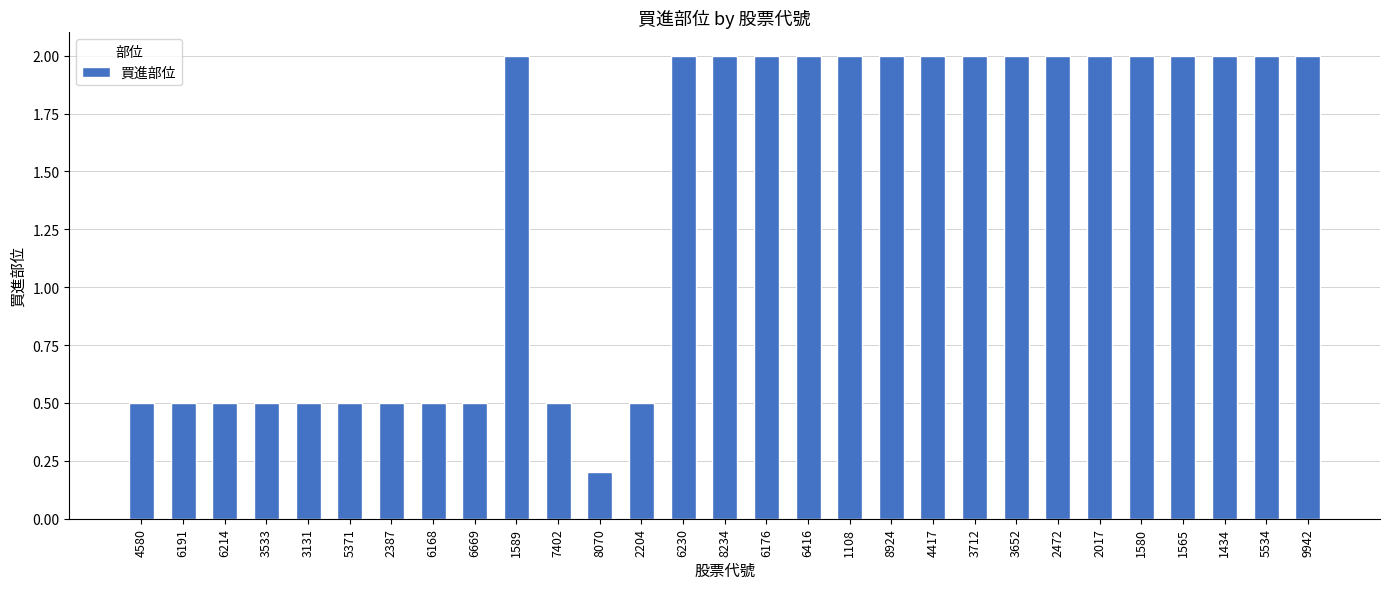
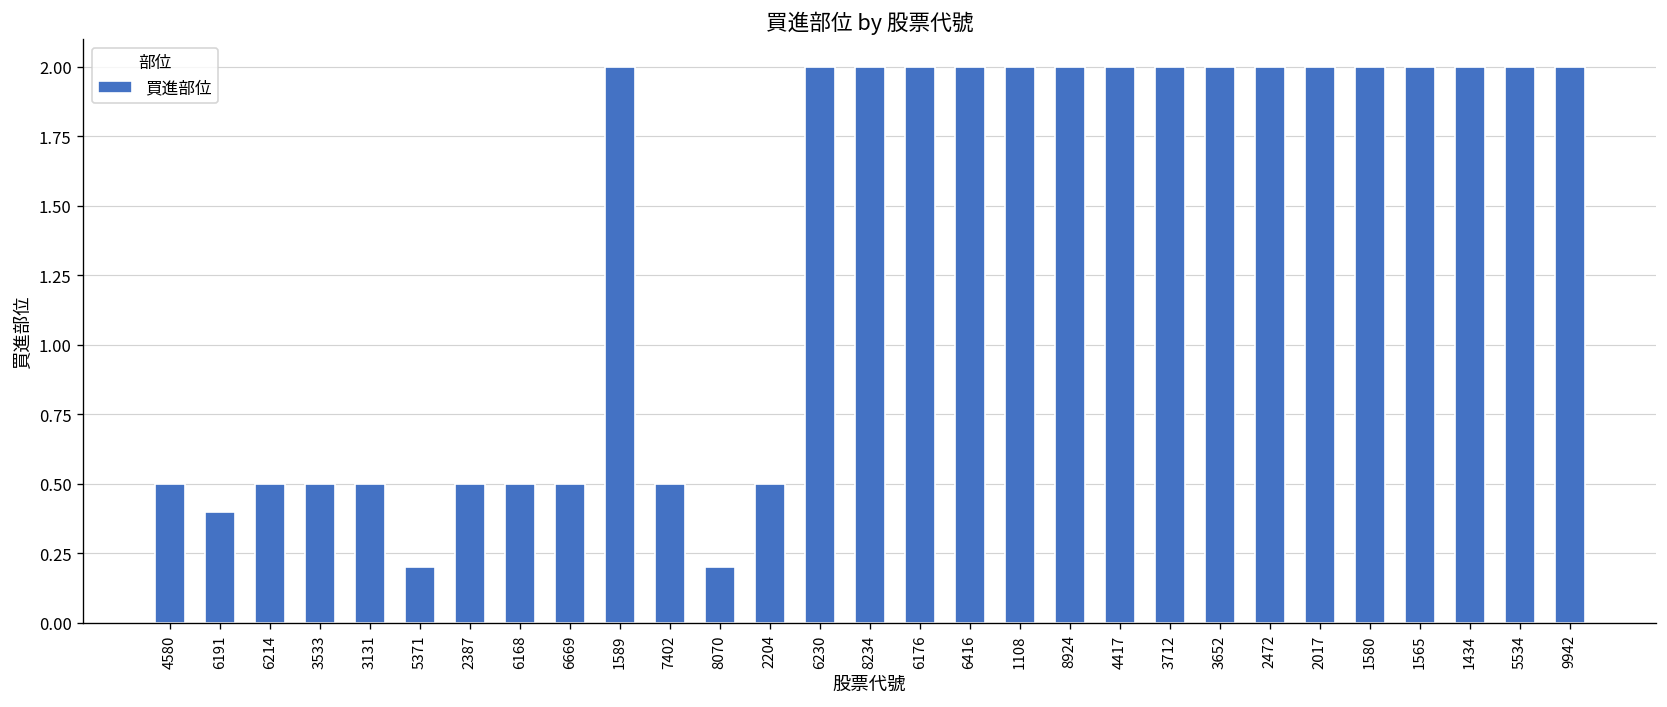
6191: 0.5 -> 0.4
5371: 0.5 -> 0.2
